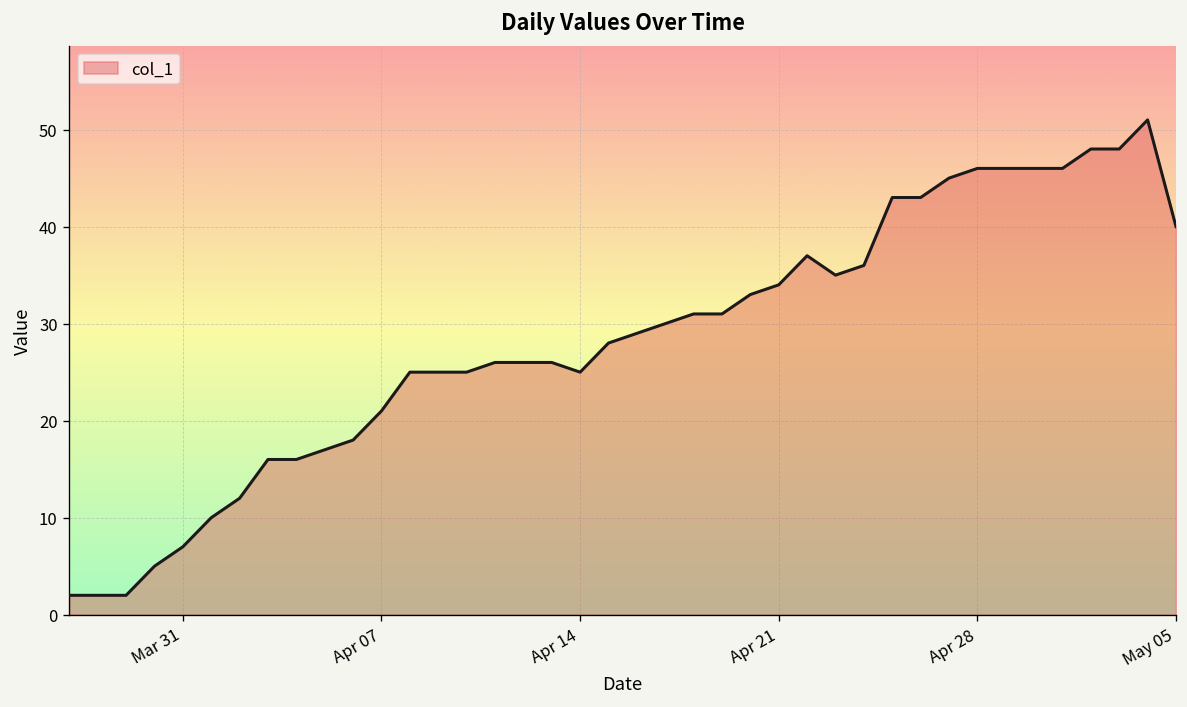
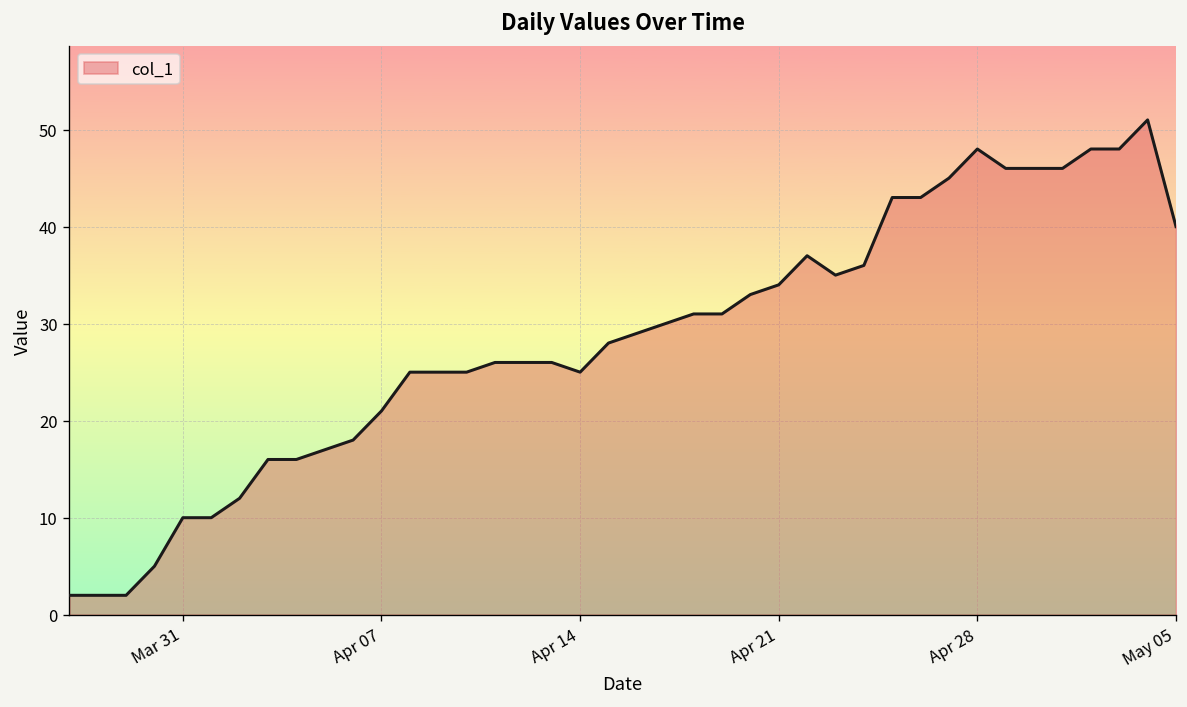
Mar 31: 7 -> 10
Apr 28: 46 -> 48
